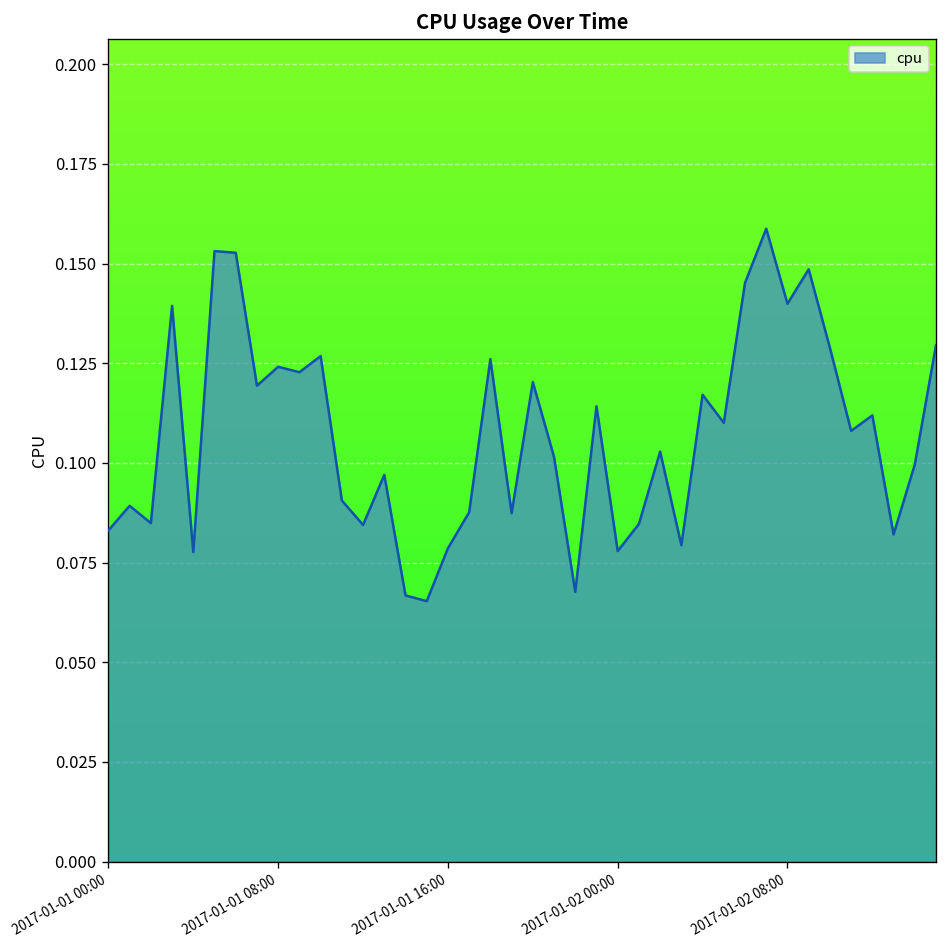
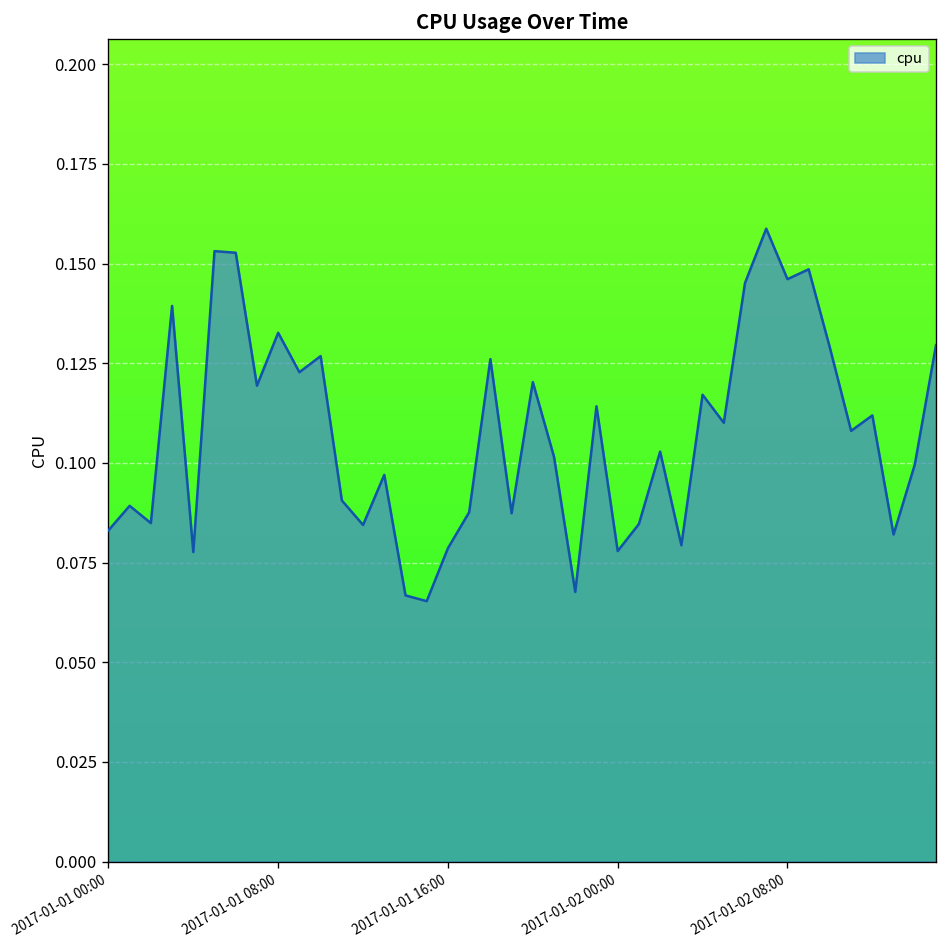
2017-01-01 08:00: 0.124 -> 0.133
2017-01-02 08:00: 0.140 -> 0.146
